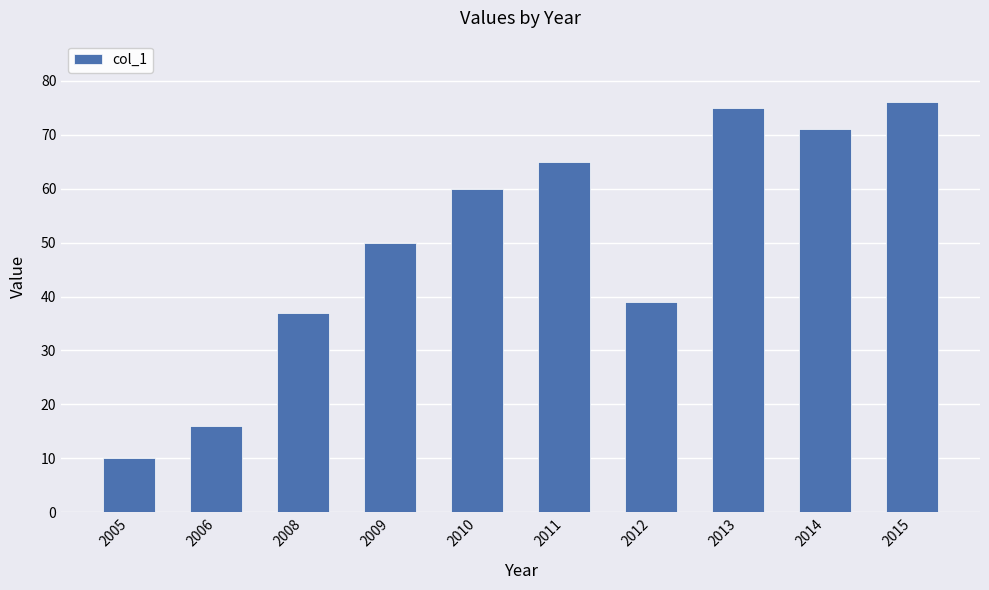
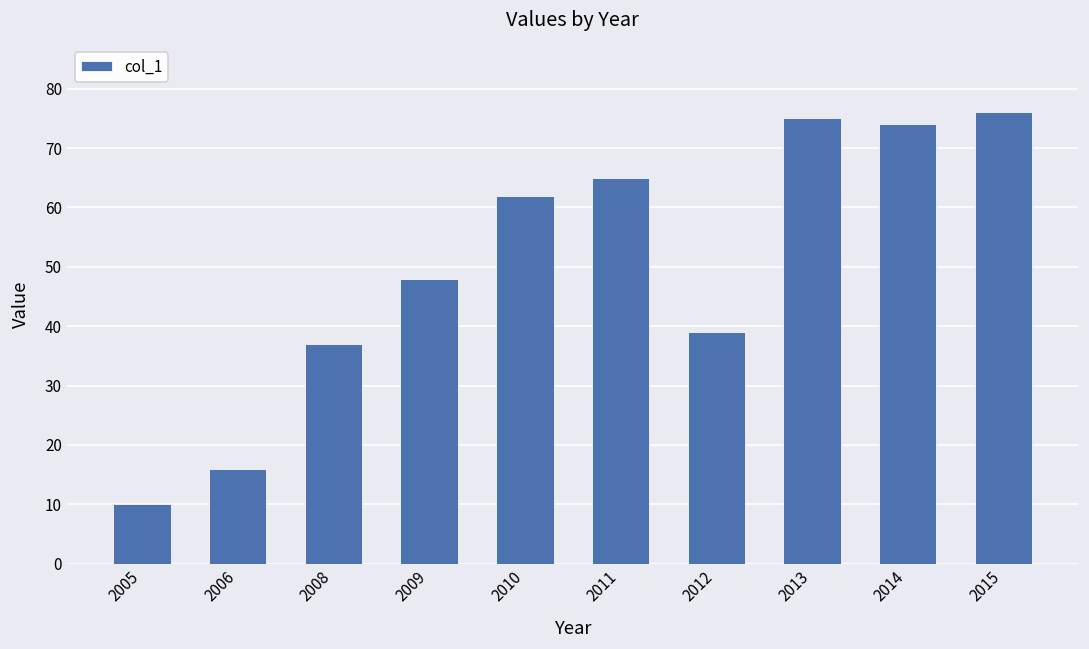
2009: 50 -> 48
2010: 60 -> 62
2014: 71 -> 74
